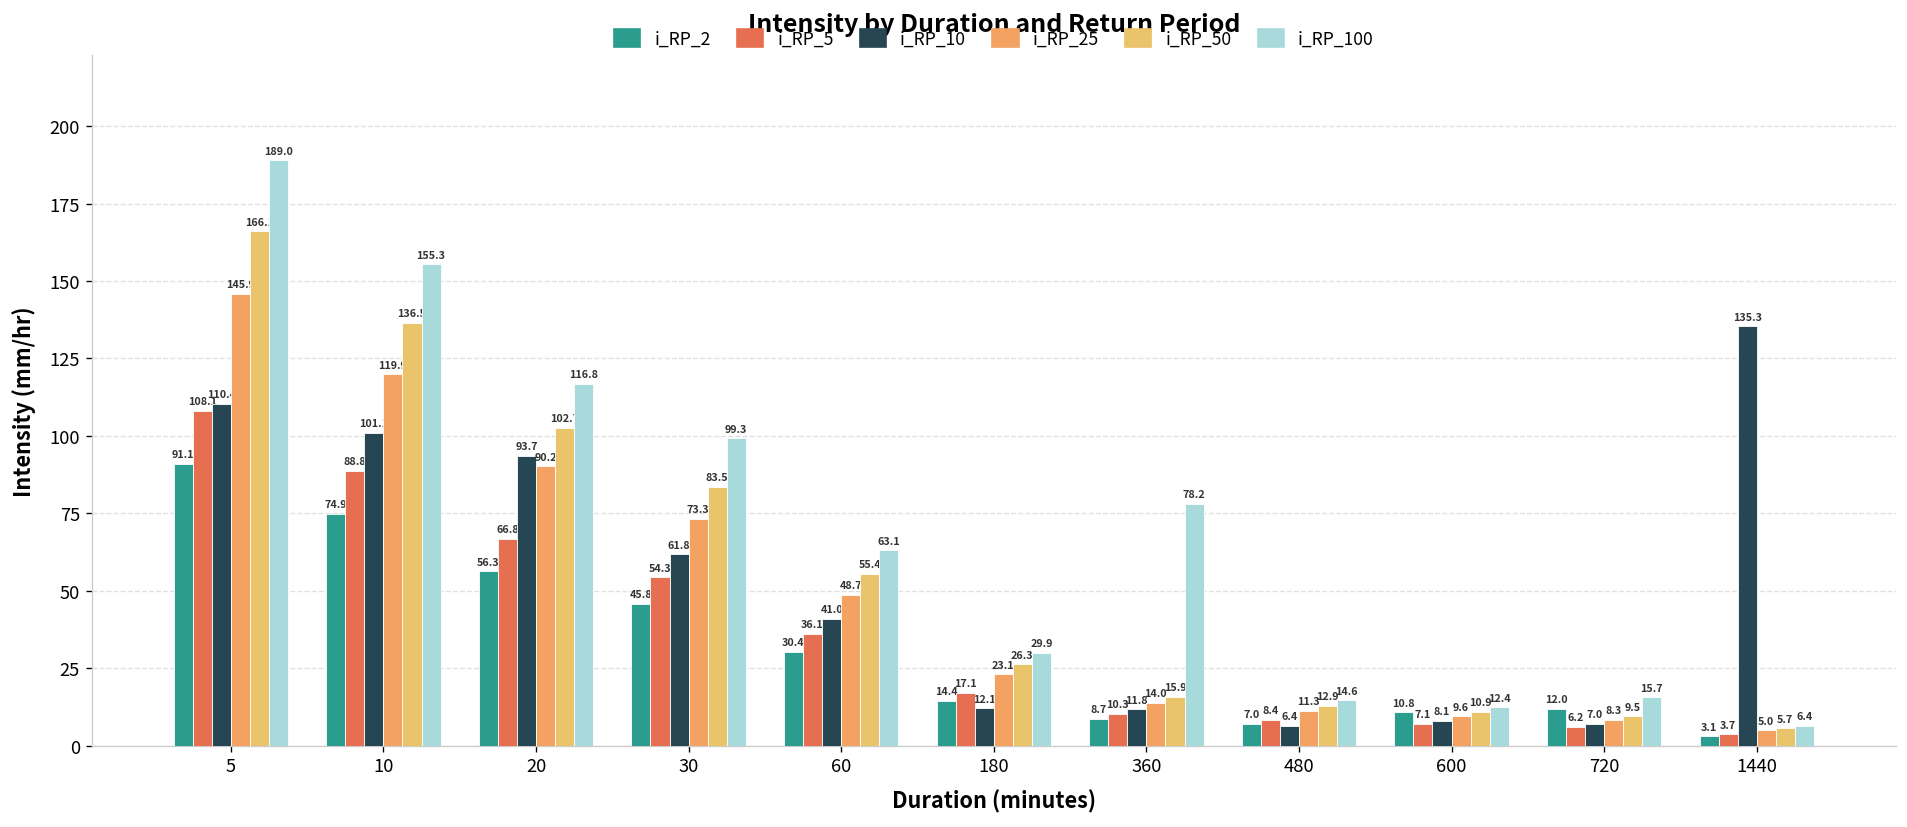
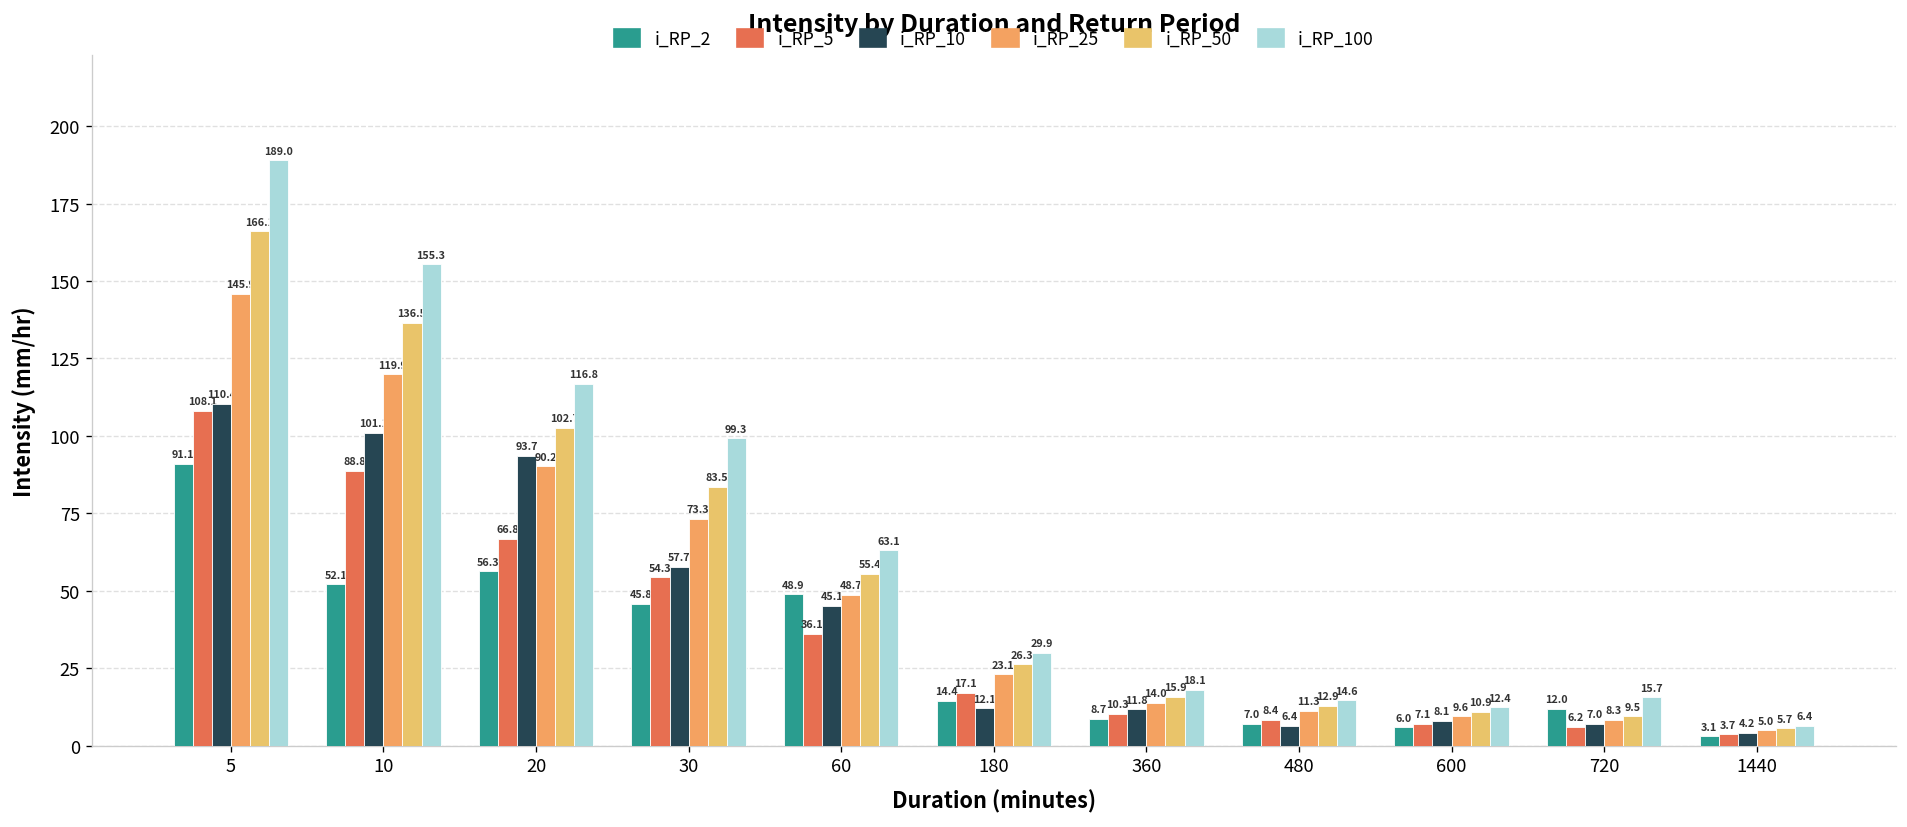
i_RP_2, 10: 74.9 -> 52.1
i_RP_10, 30: 61.8 -> 57.7
i_RP_2, 60: 30.4 -> 48.9
i_RP_10, 60: 41.0 -> 45.1
i_RP_100, 360: 78.2 -> 18.1
i_RP_2, 600: 10.8 -> 6.0
i_RP_10, 1440: 135.3 -> 4.2
